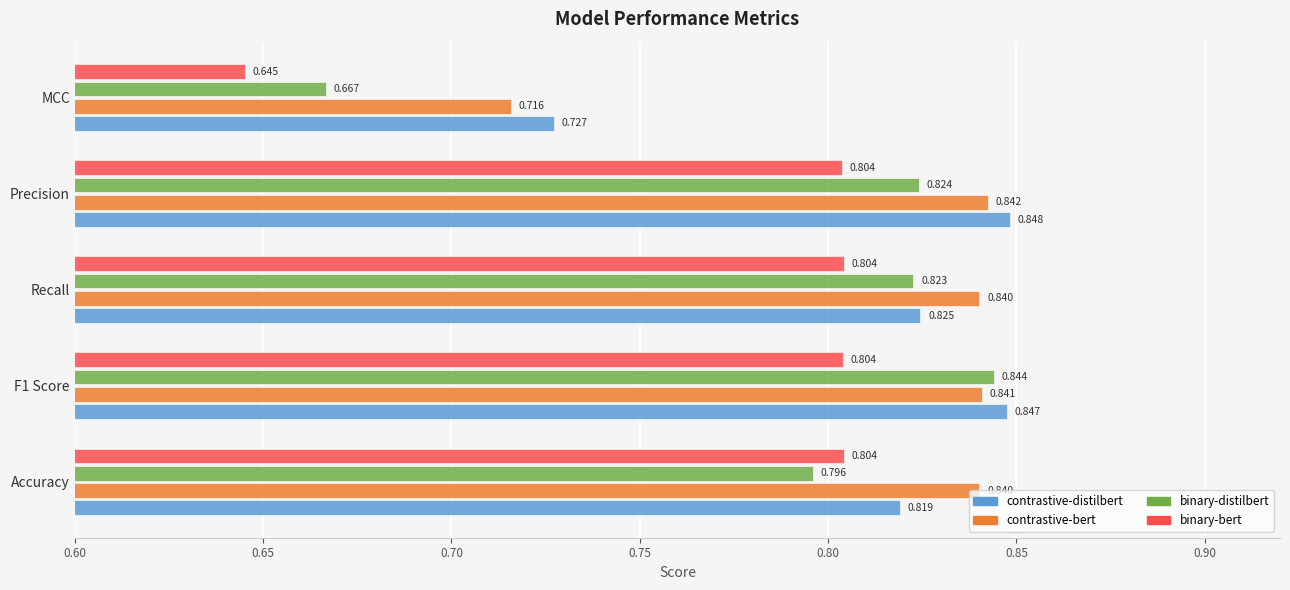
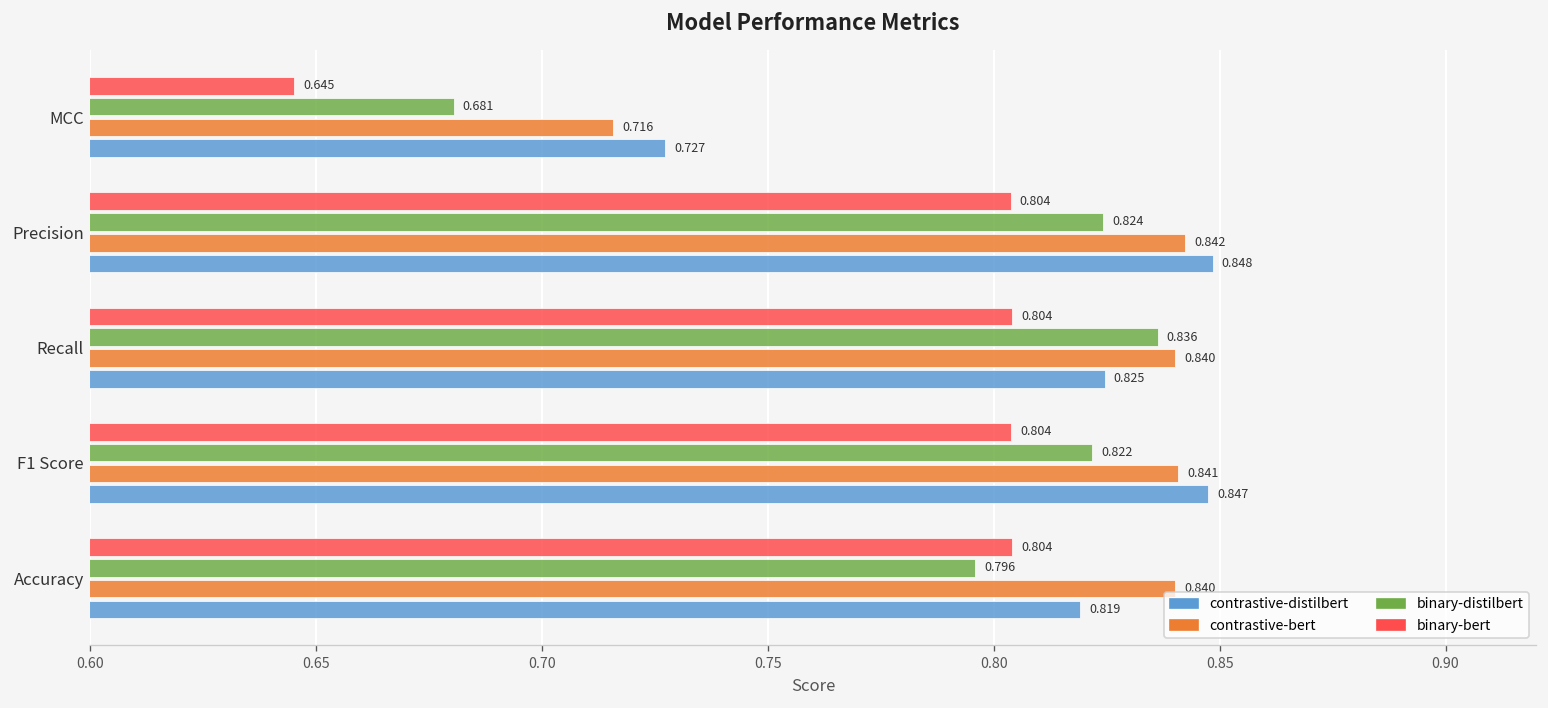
binary-distilbert, MCC: 0.667 -> 0.681
binary-distilbert, Recall: 0.823 -> 0.836
binary-distilbert, F1 Score: 0.844 -> 0.822
